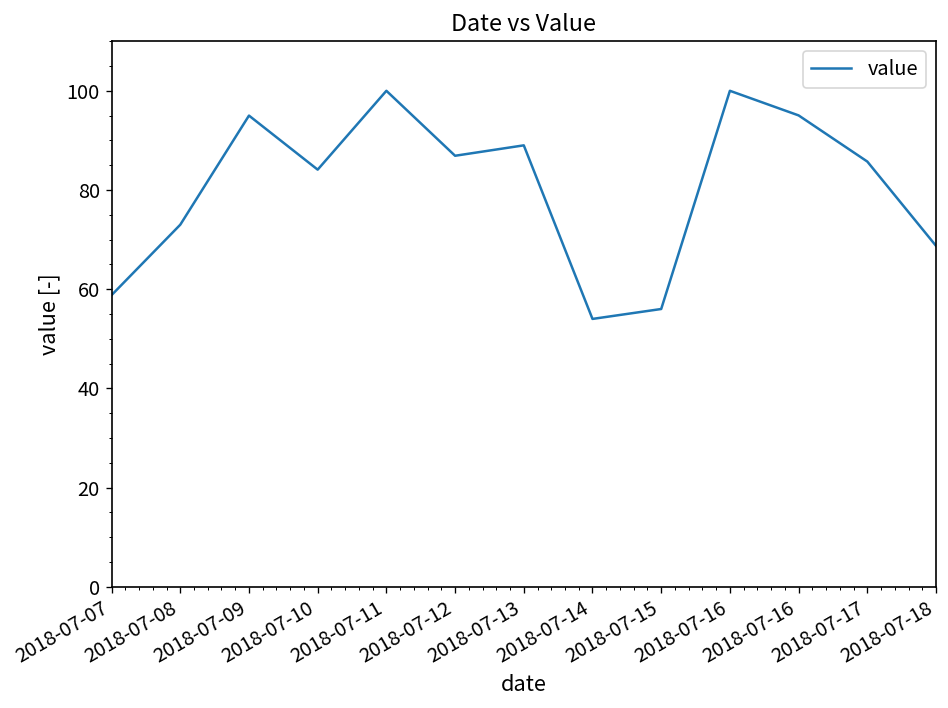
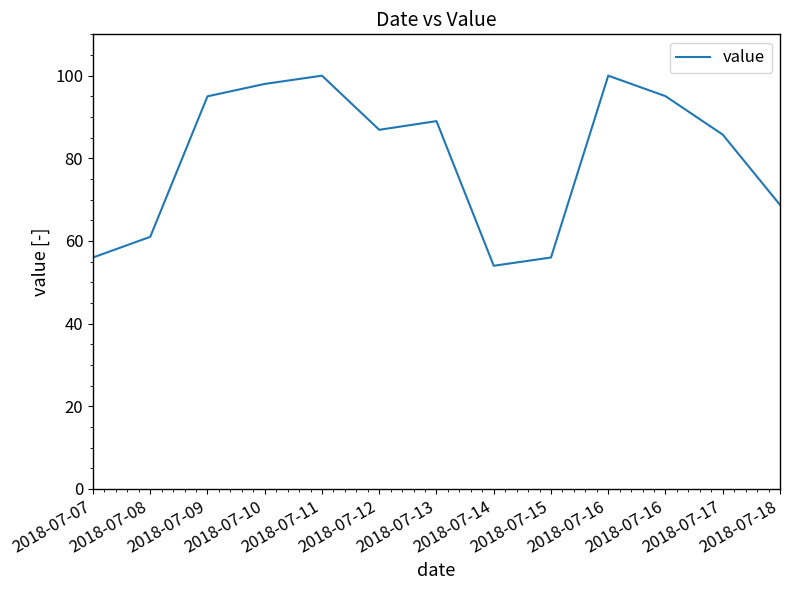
2018-07-07: 59 -> 56
2018-07-08: 73 -> 61
2018-07-10: 84 -> 98
